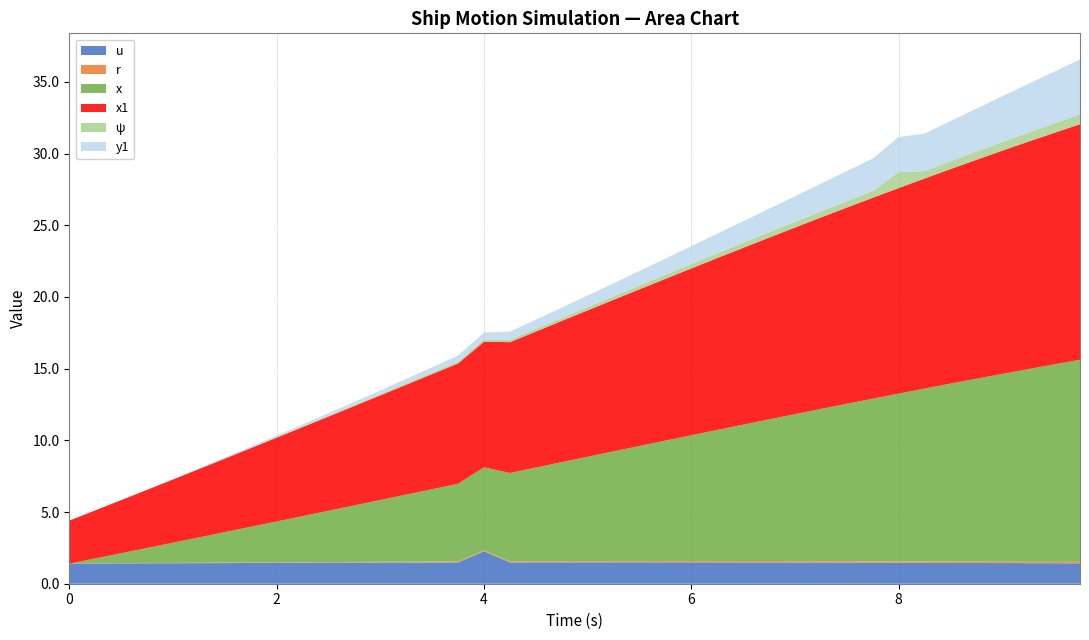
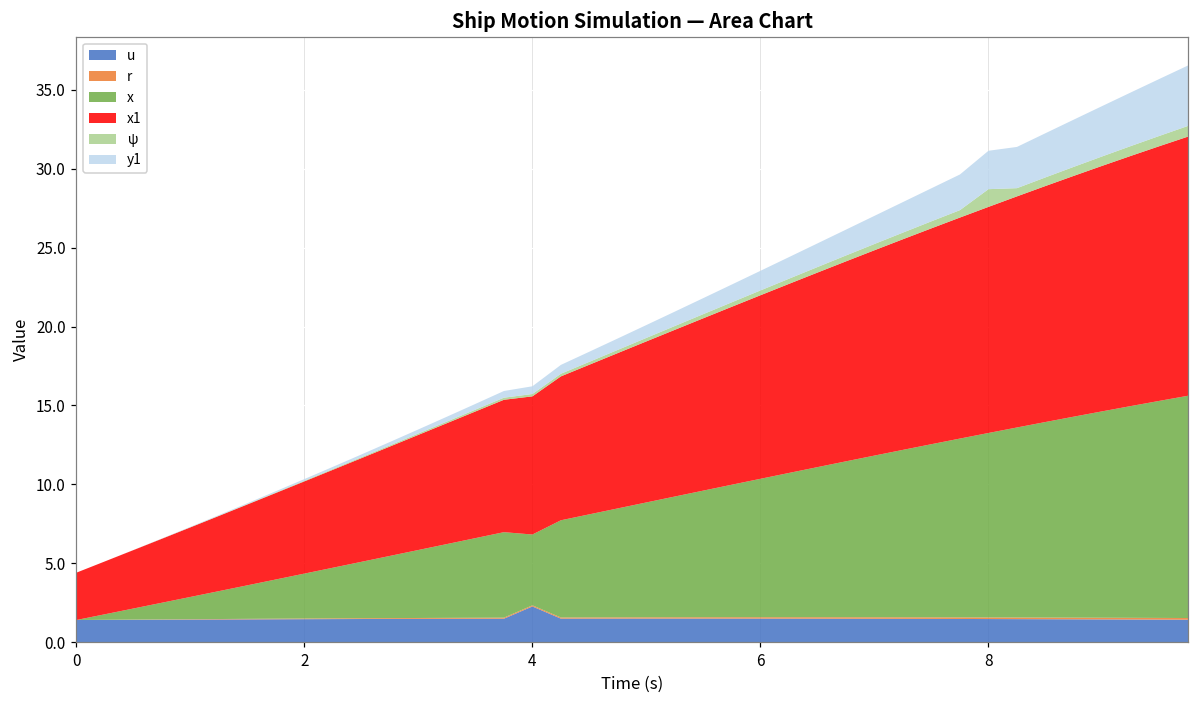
x, 4: 5.8 -> 4.5
